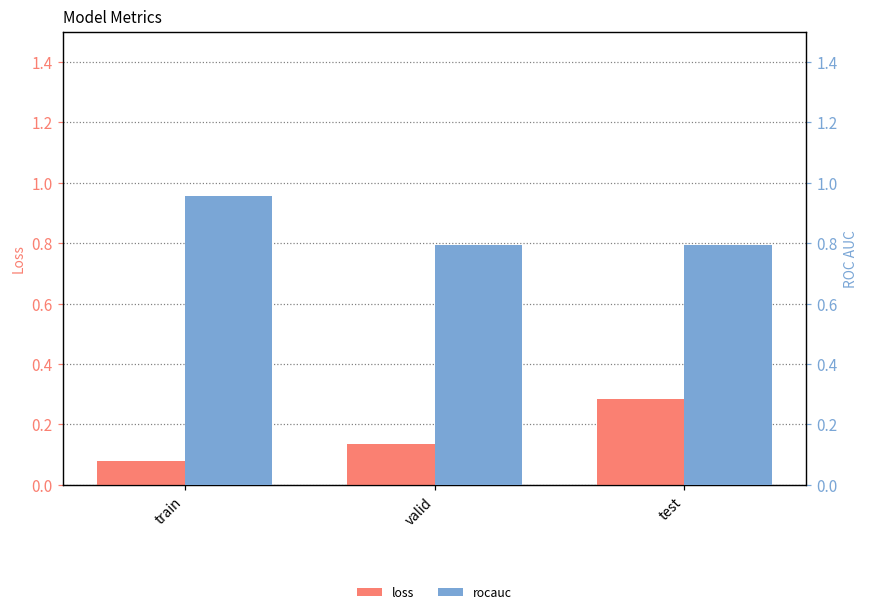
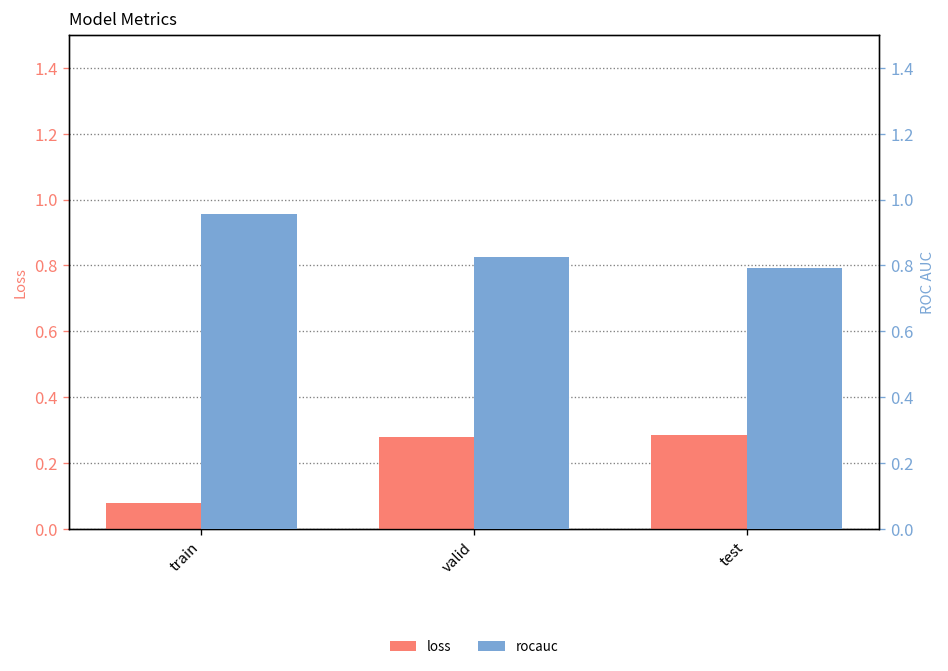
loss, valid: 0.14 -> 0.28
rocauc, valid: 0.80 -> 0.82
